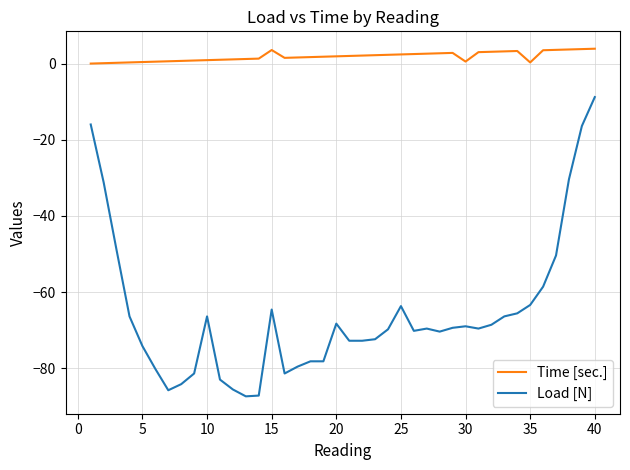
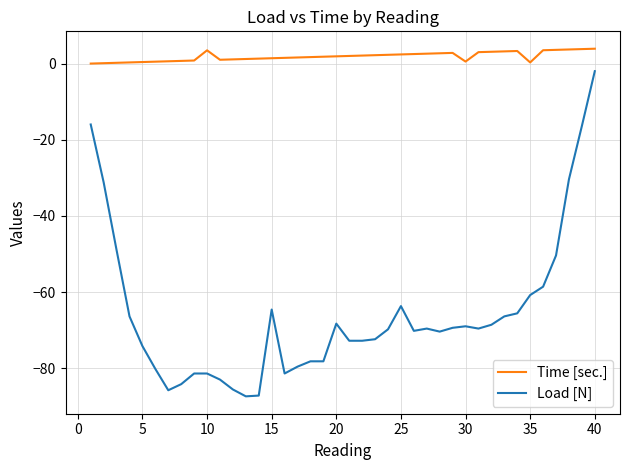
Time [sec.], 10: 1 -> 3
Load [N], 10: -66 -> -81
Time [sec.], 15: 4 -> 1
Load [N], 35: -63 -> -61
Load [N], 40: -9 -> -2
